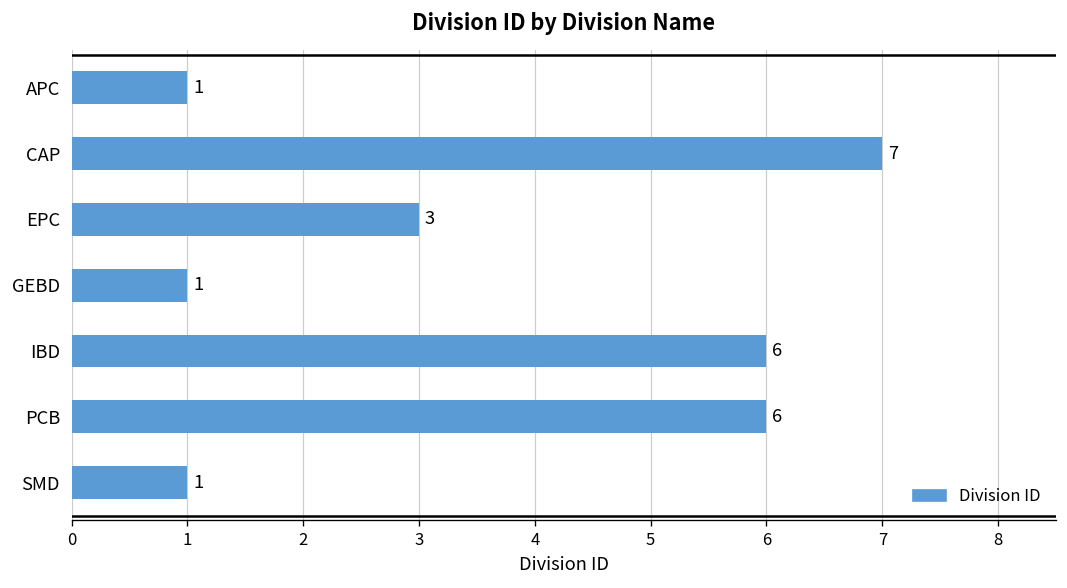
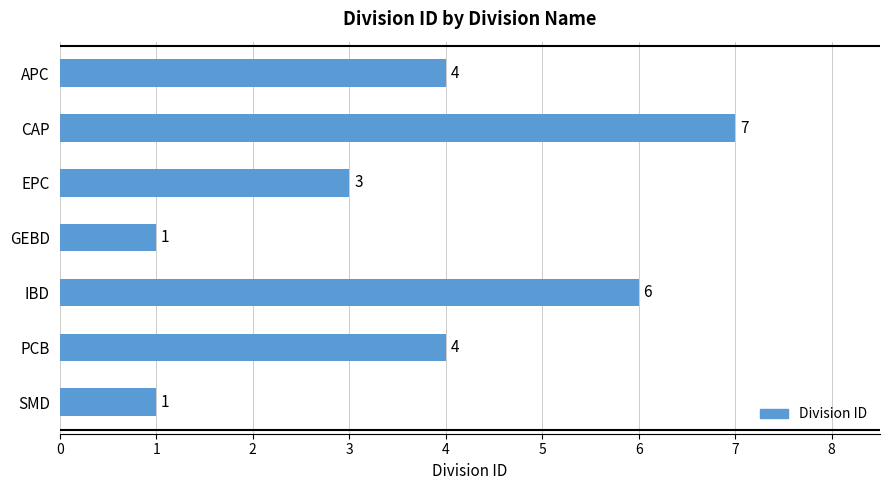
APC: 1 -> 4
PCB: 6 -> 4
